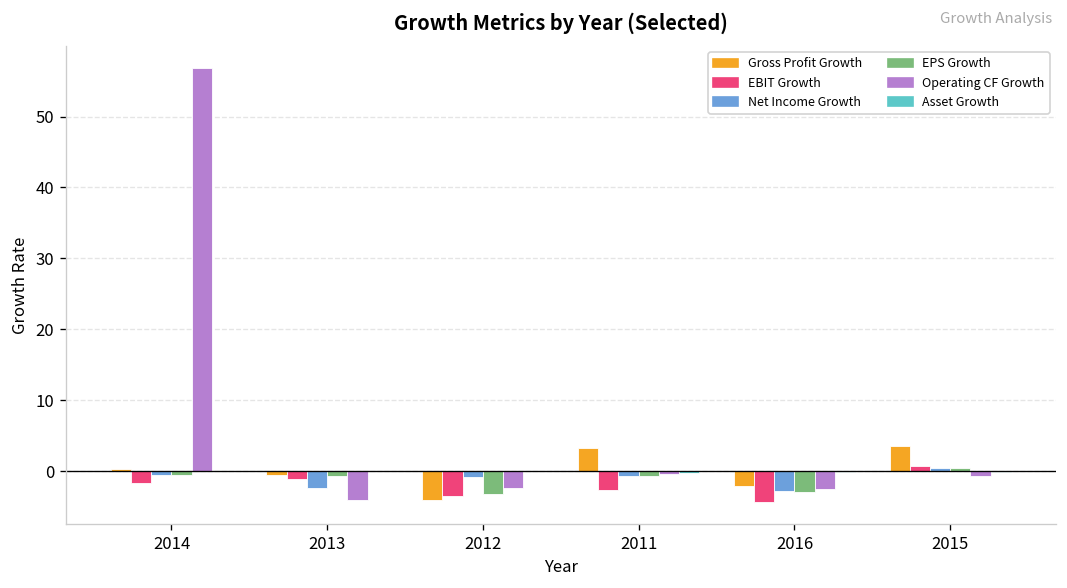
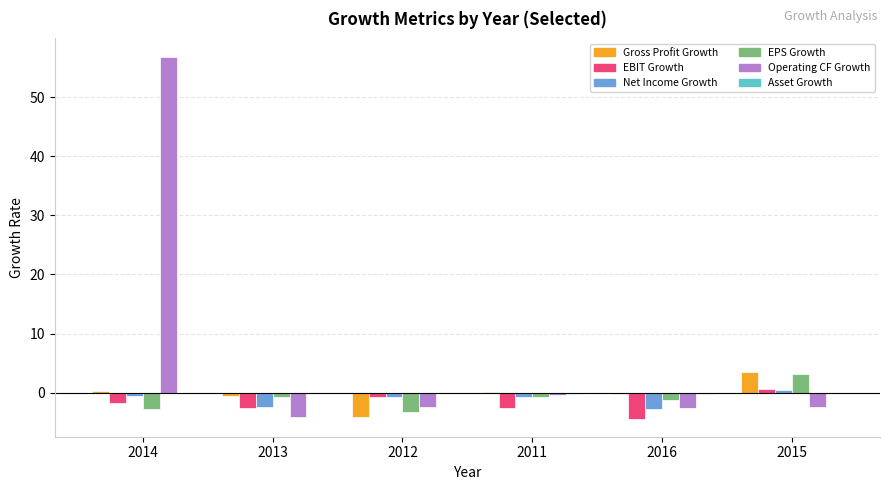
EPS Growth, 2014: -1 -> -3
EBIT Growth, 2013: -1 -> -3
EBIT Growth, 2012: -4 -> -1
Gross Profit Growth, 2011: 3 -> 0
Gross Profit Growth, 2016: -2 -> 0
EPS Growth, 2016: -3 -> -1
EPS Growth, 2015: 1 -> 3
Operating CF Growth, 2015: -1 -> -2
